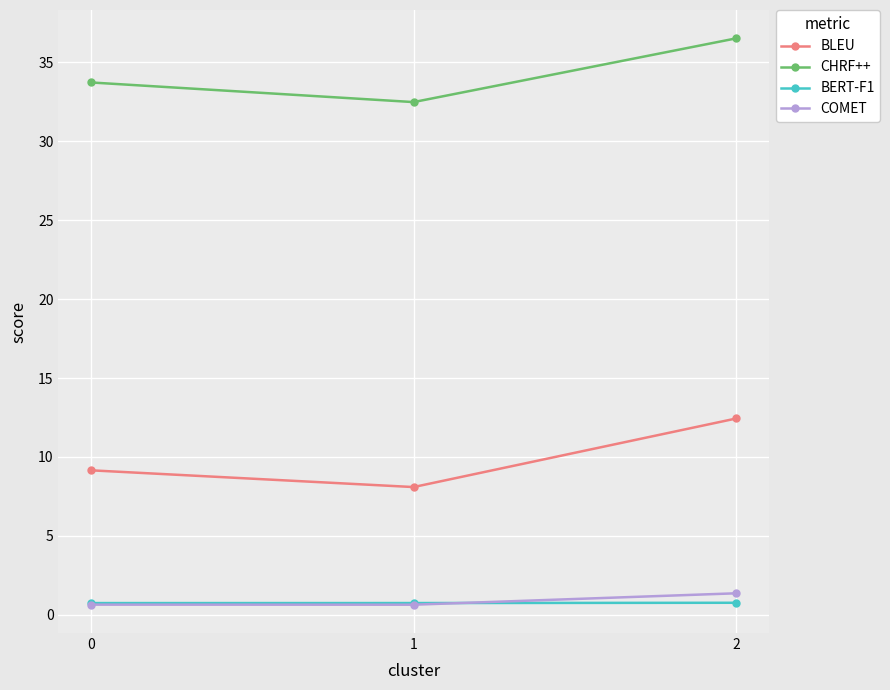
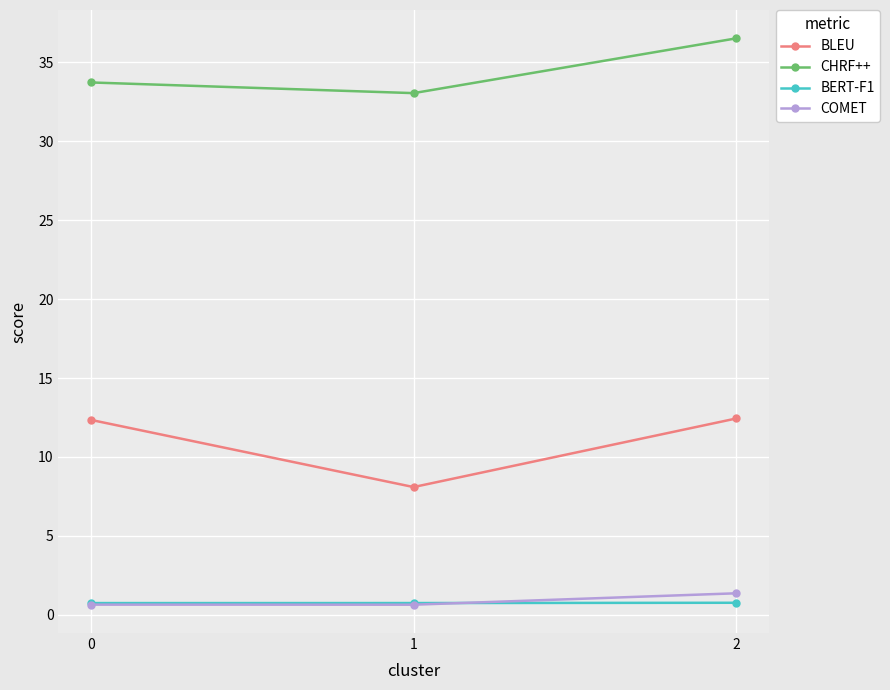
BLEU, 0: 9.2 -> 12.3
CHRF++, 1: 32.5 -> 33.1
